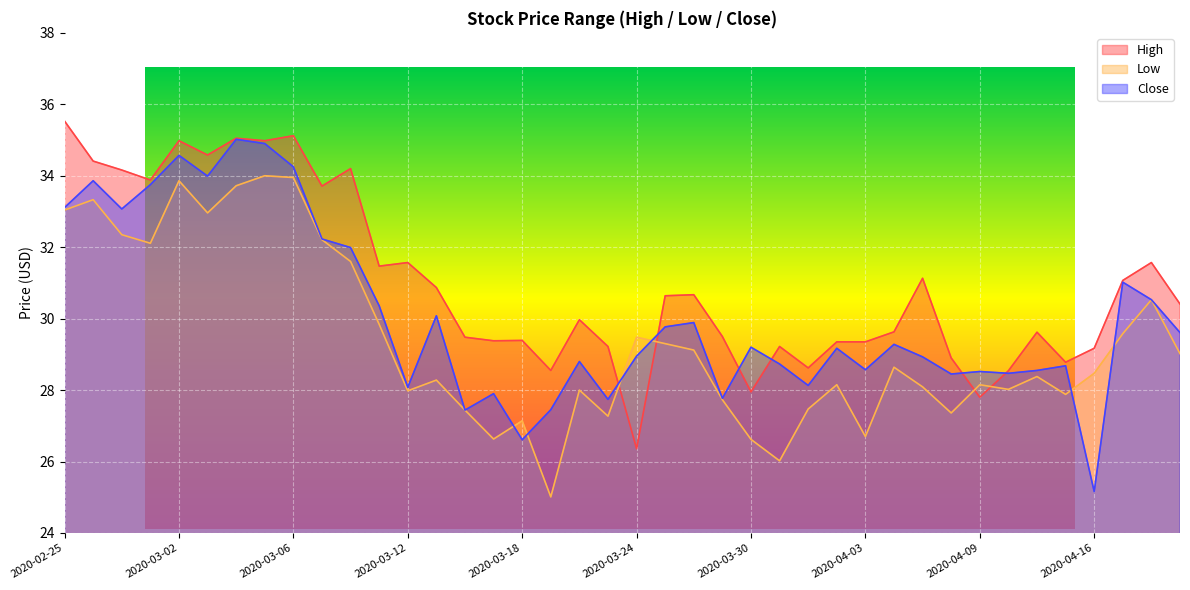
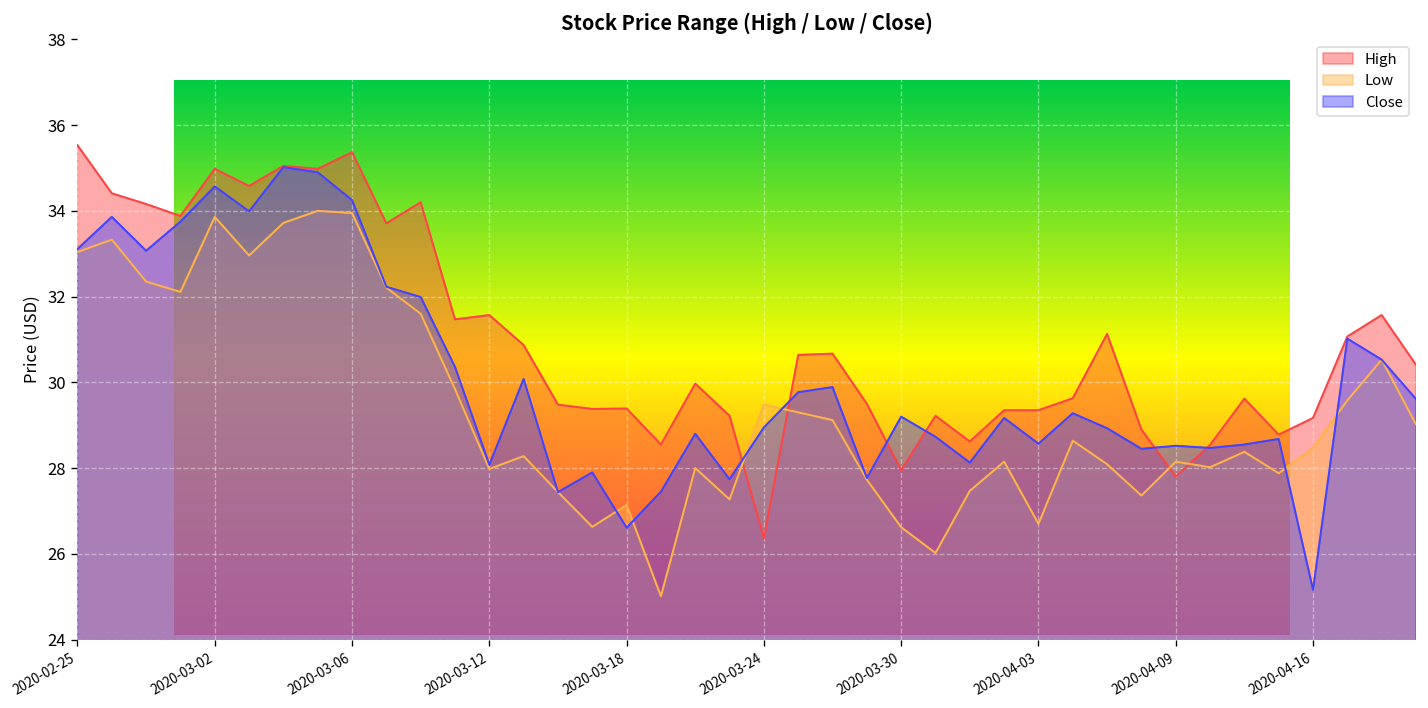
High, 2020-03-06: 35.1 -> 35.4
